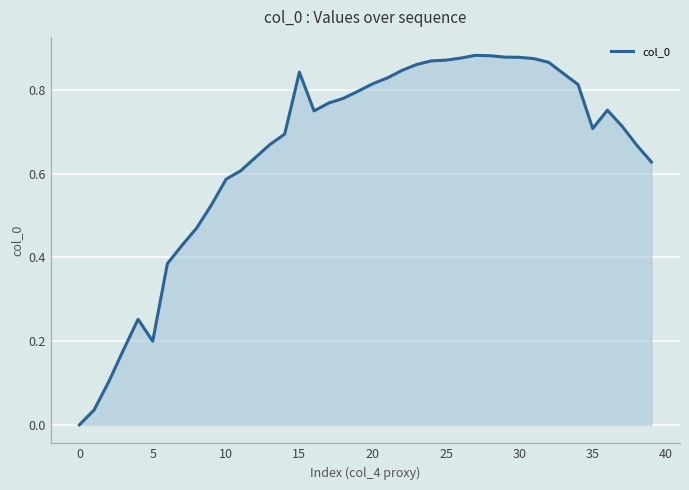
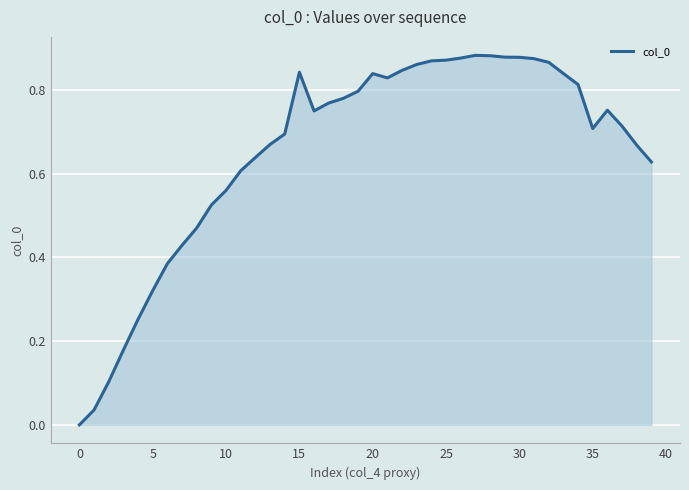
5: 0.20 -> 0.32
10: 0.59 -> 0.56
20: 0.81 -> 0.84
